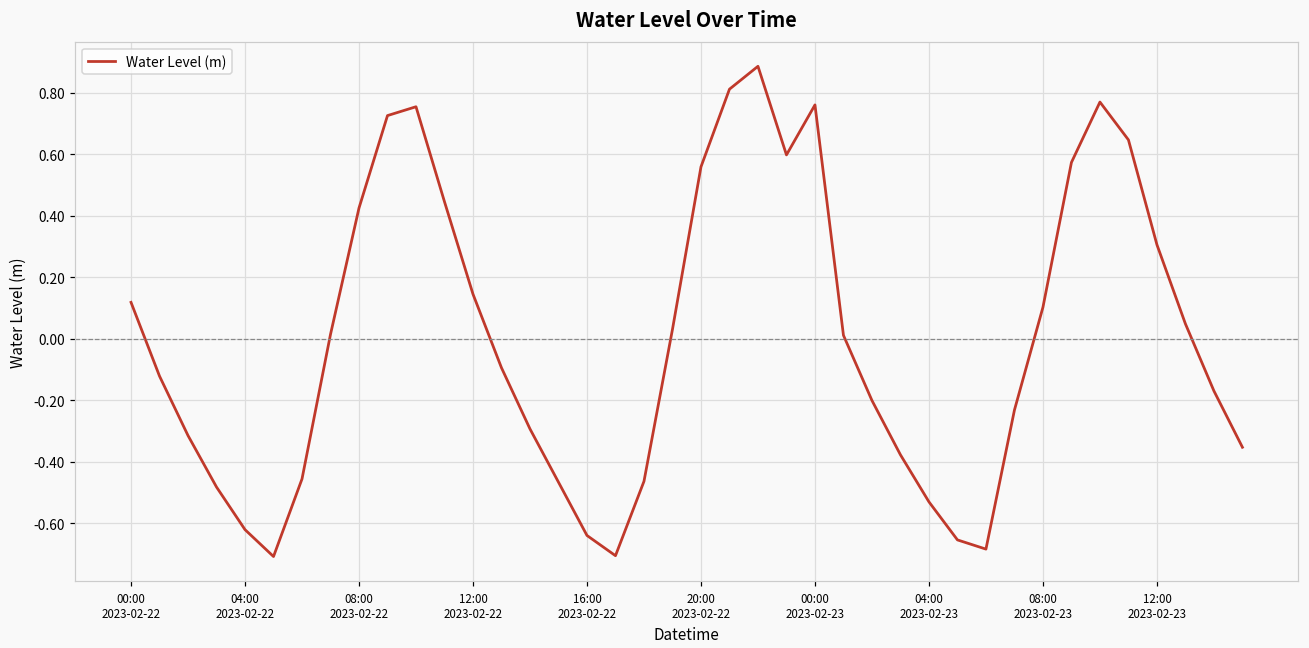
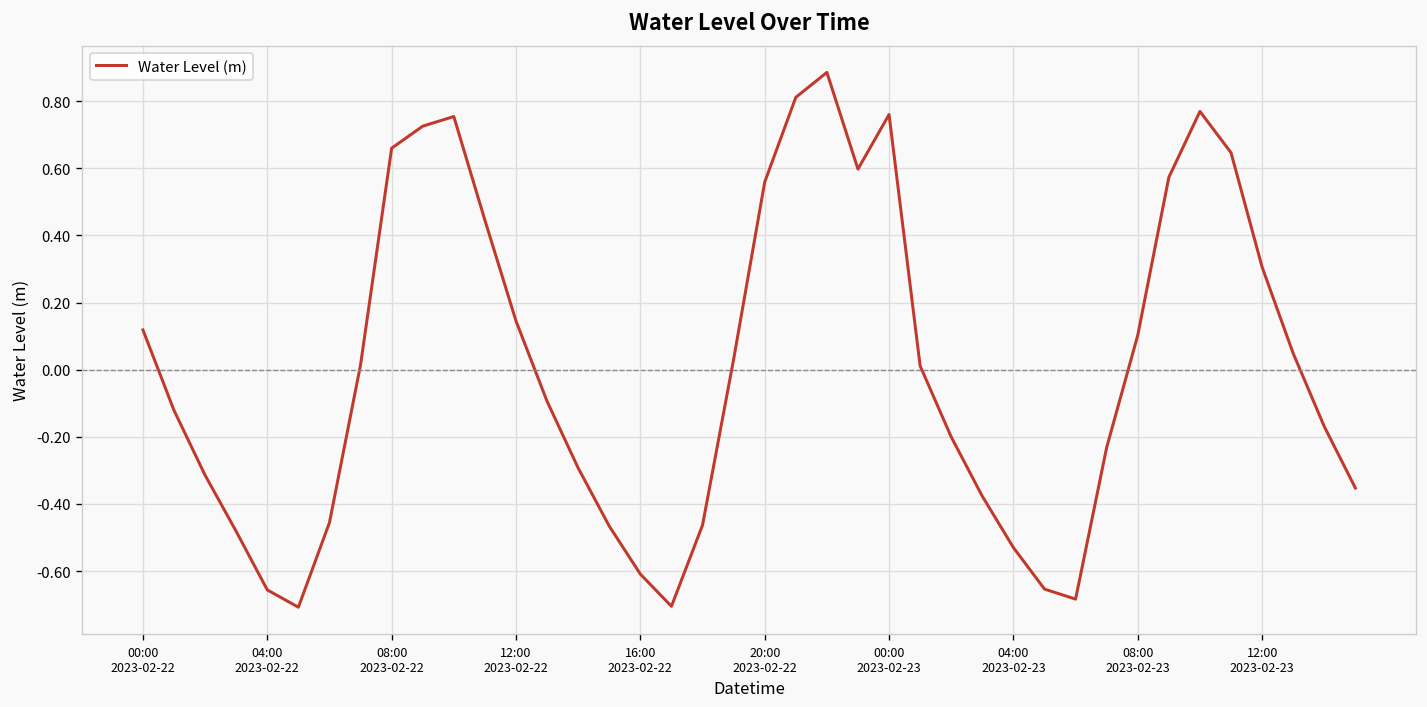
04:00 2023-02-22: -0.62 -> -0.66
08:00 2023-02-22: 0.43 -> 0.66
16:00 2023-02-22: -0.64 -> -0.61
